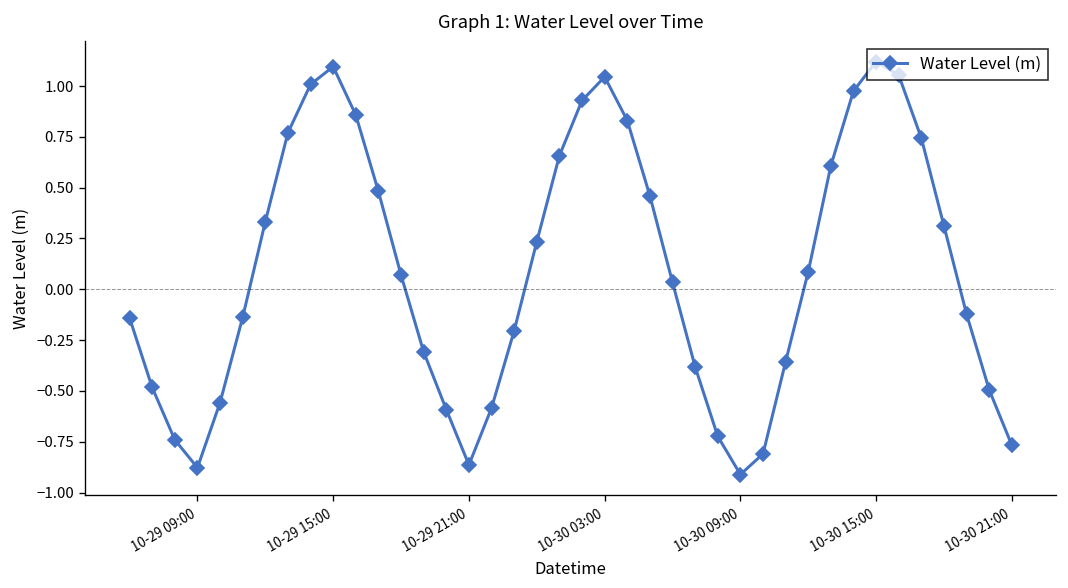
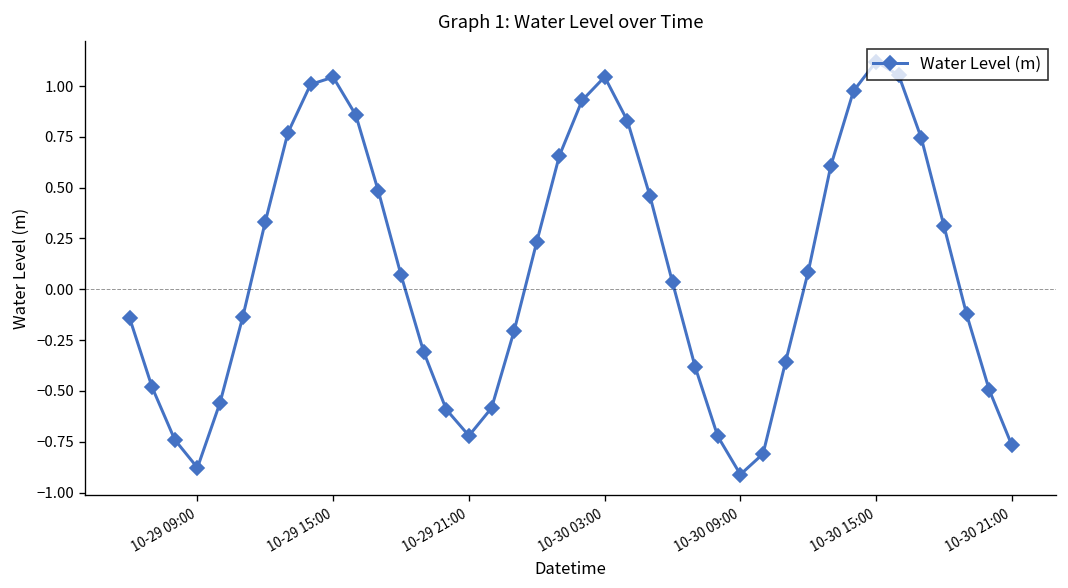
10-29 15:00: 1.10 -> 1.04
10-29 21:00: -0.86 -> -0.72
